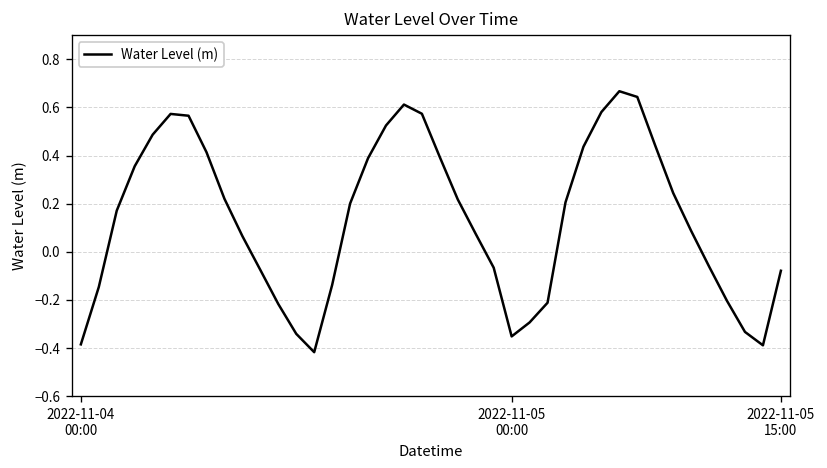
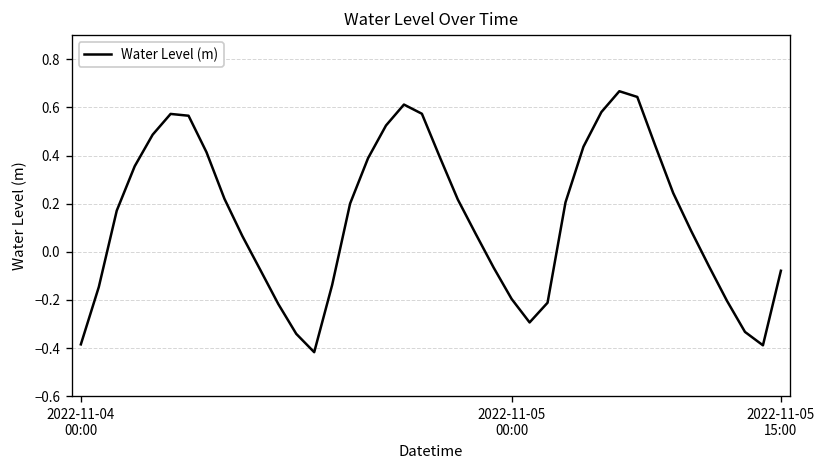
2022-11-05 00:00: -0.35 -> -0.20
